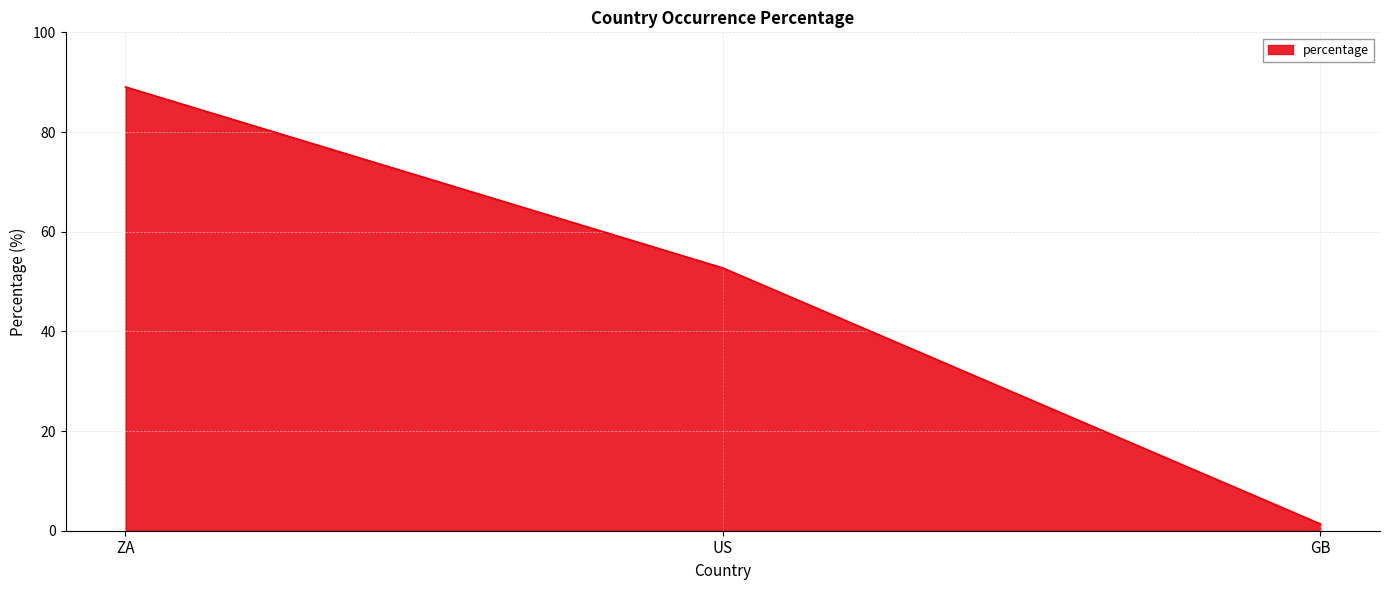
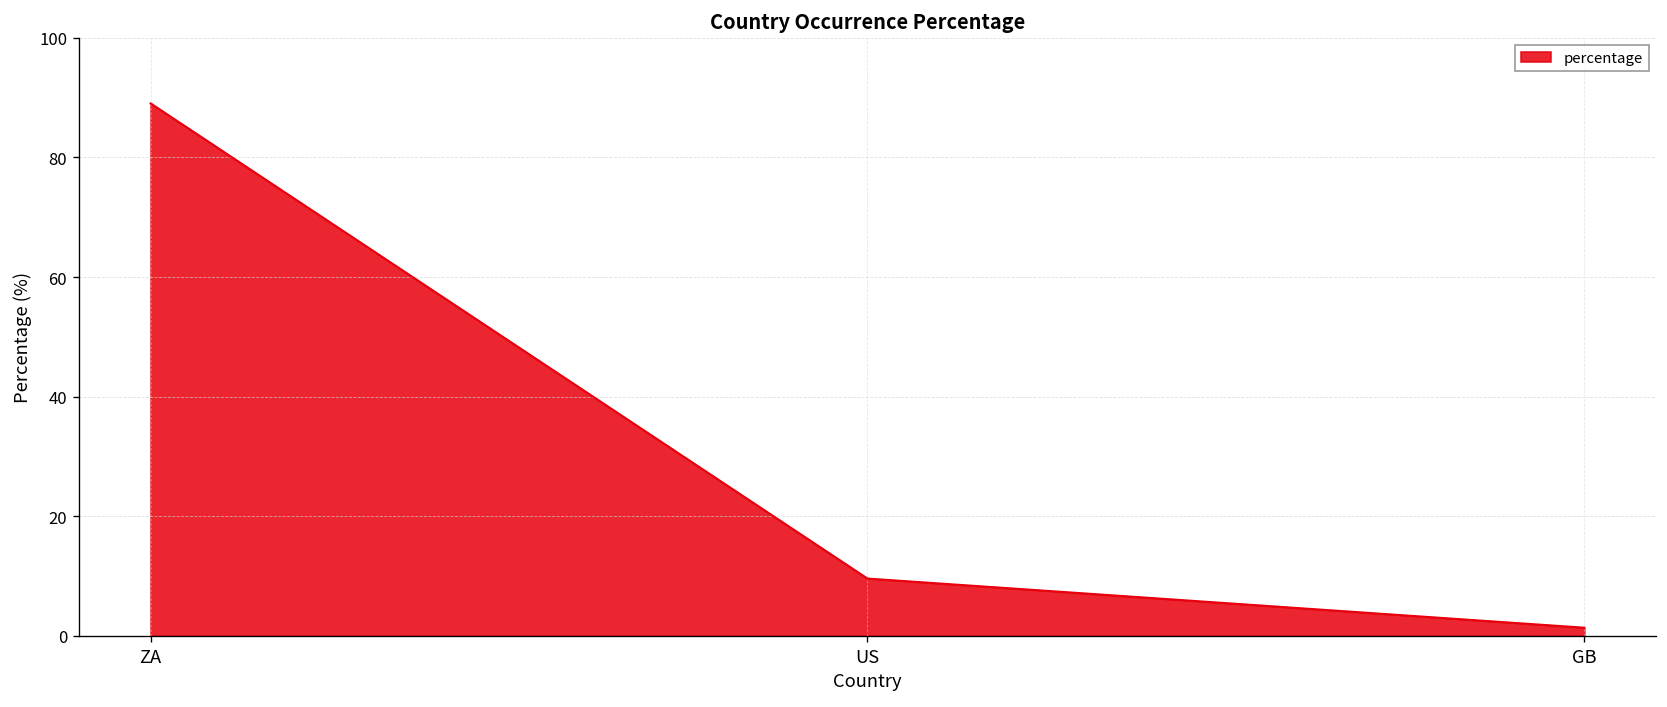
US: 53 -> 10
